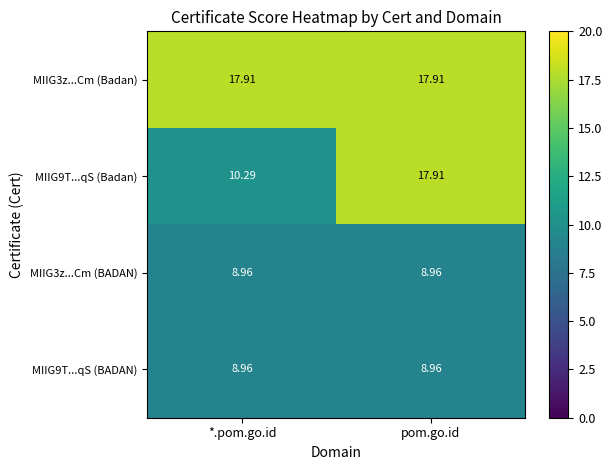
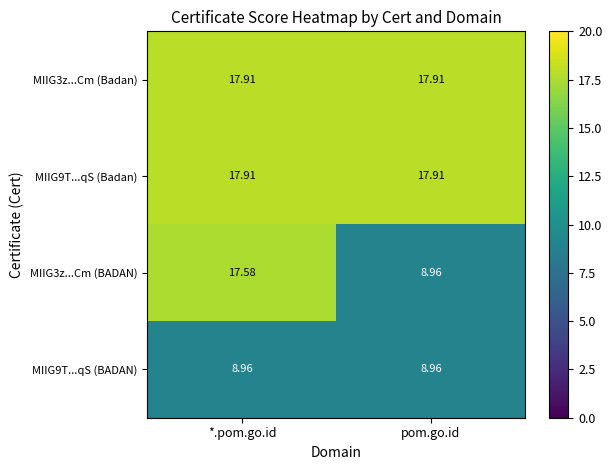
MIIG9T...qS (Badan), *.pom.go.id: 10.29 -> 17.91
MIIG3z...Cm (BADAN), *.pom.go.id: 8.96 -> 17.58
